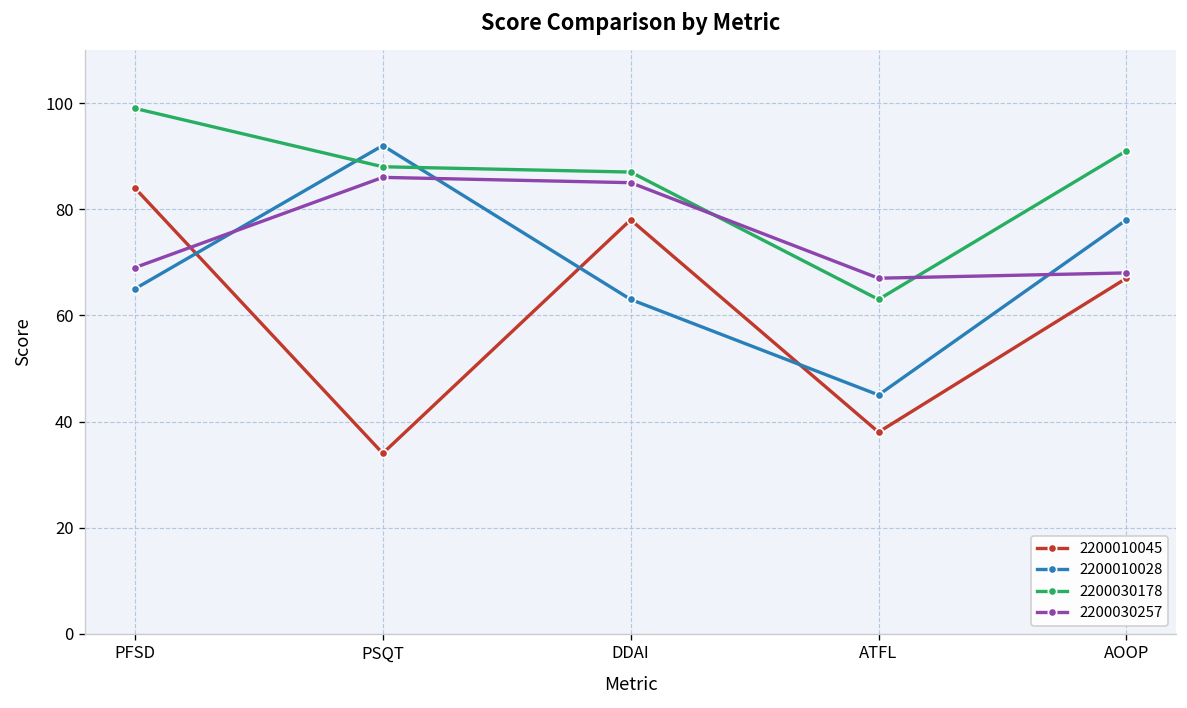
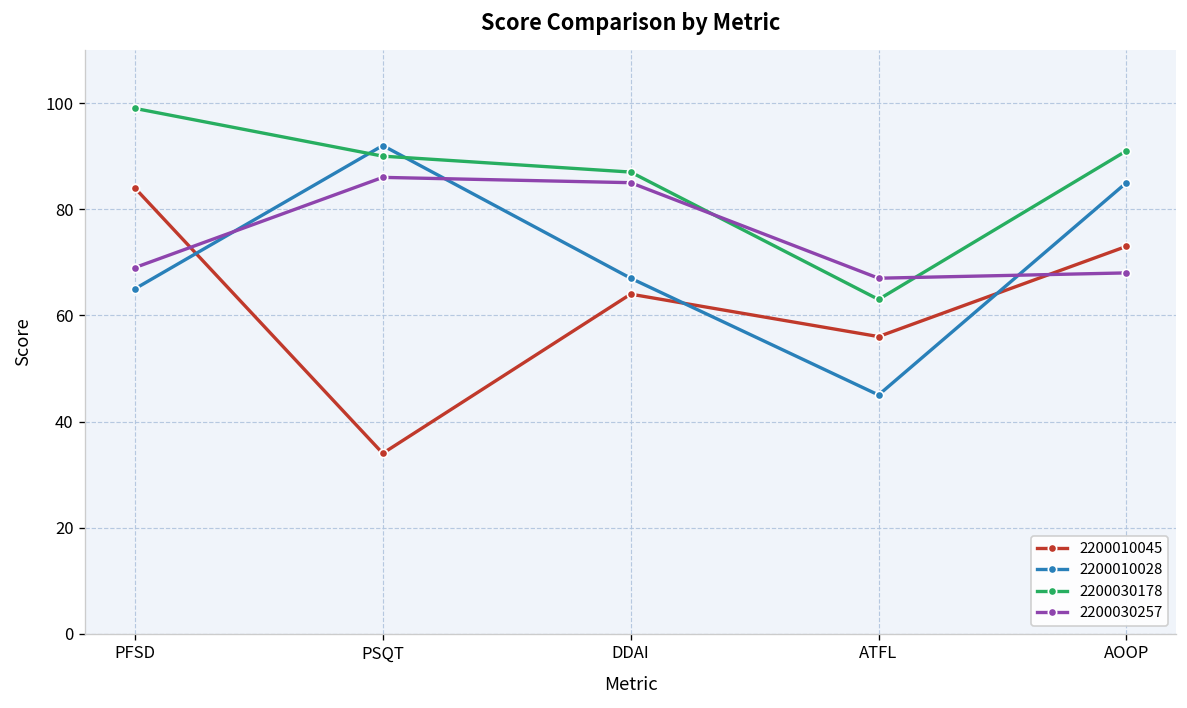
2200030178, PSQT: 88 -> 90
2200010045, DDAI: 78 -> 64
2200010028, DDAI: 63 -> 67
2200010045, ATFL: 38 -> 56
2200010045, AOOP: 67 -> 73
2200010028, AOOP: 78 -> 85
